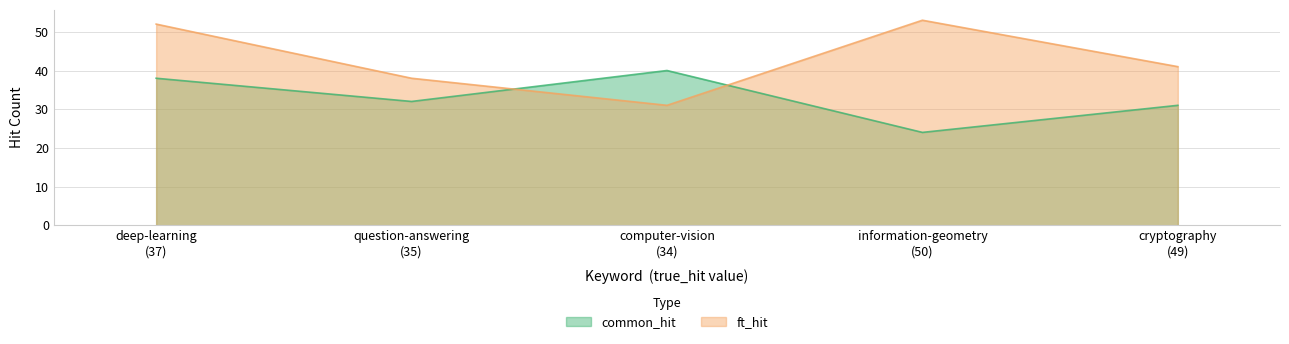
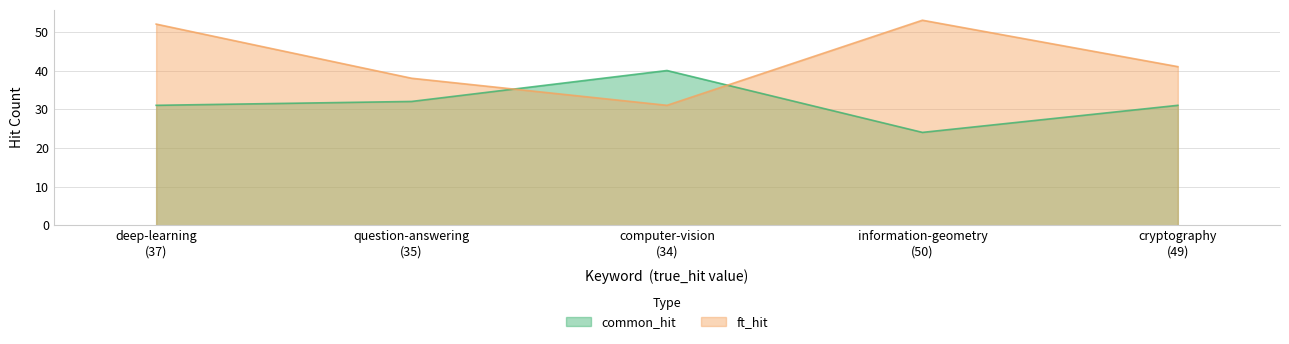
common_hit, deep-learning (37): 38 -> 31
